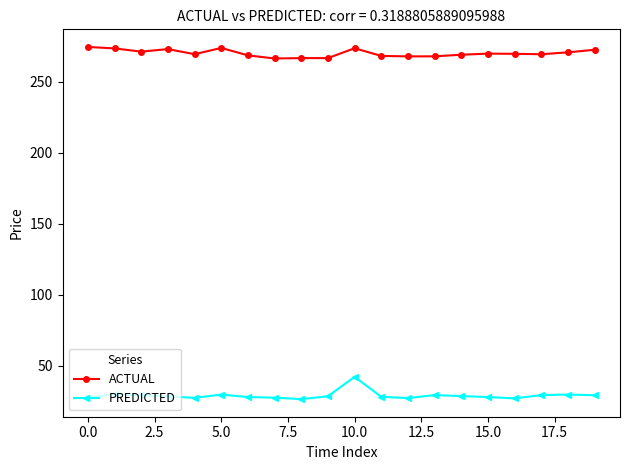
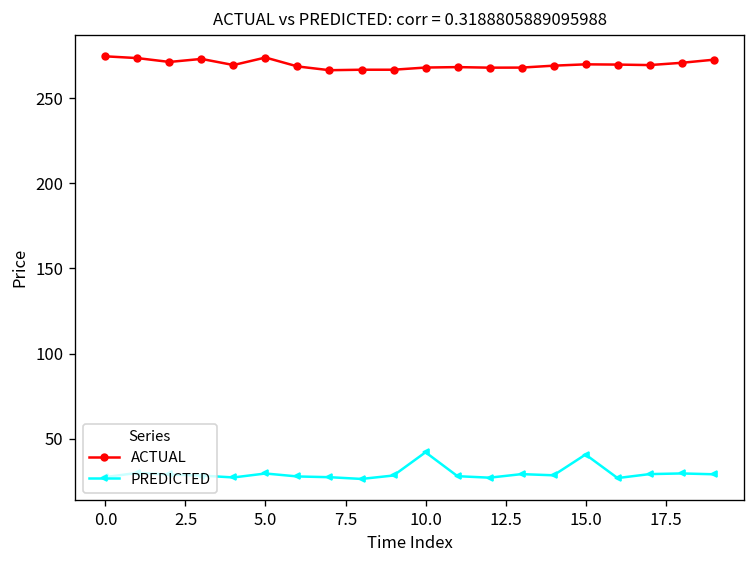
ACTUAL, 10.0: 274 -> 268
PREDICTED, 15.0: 28 -> 41
